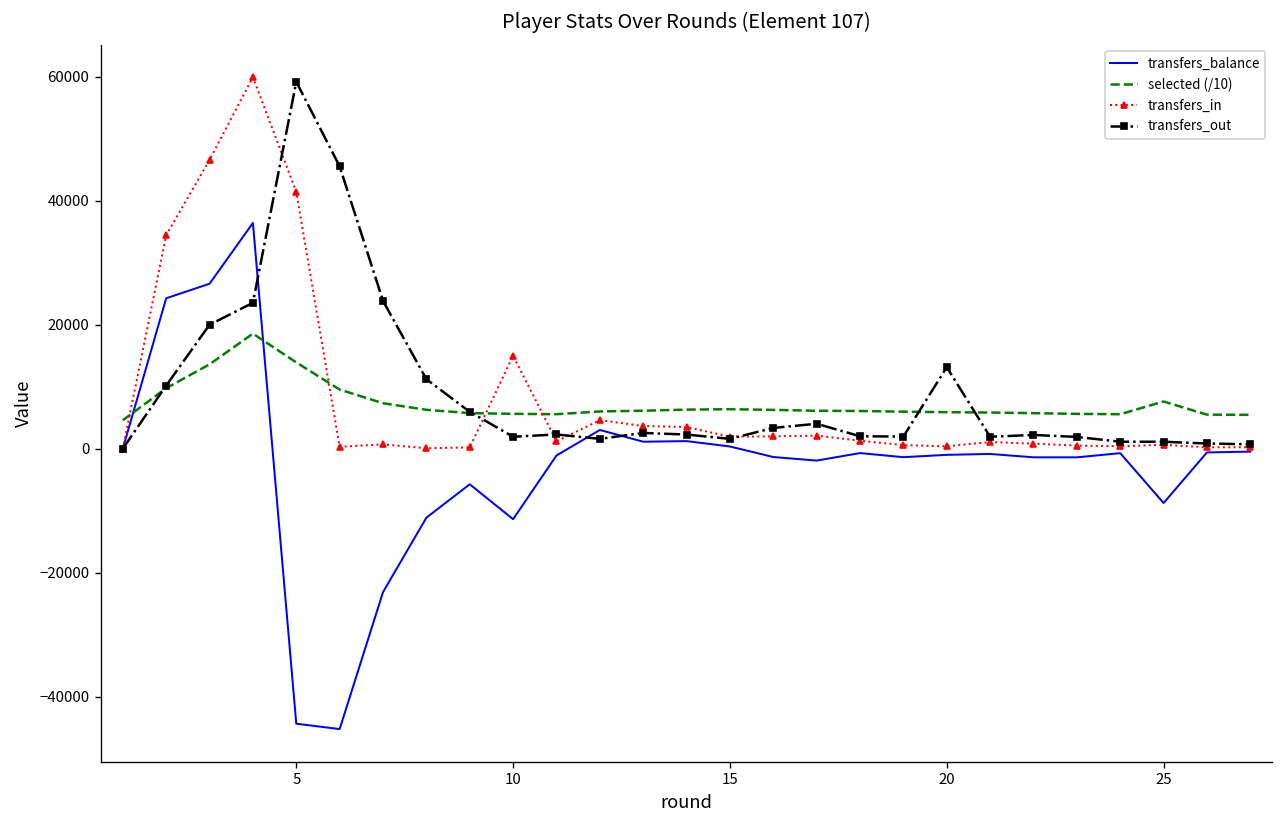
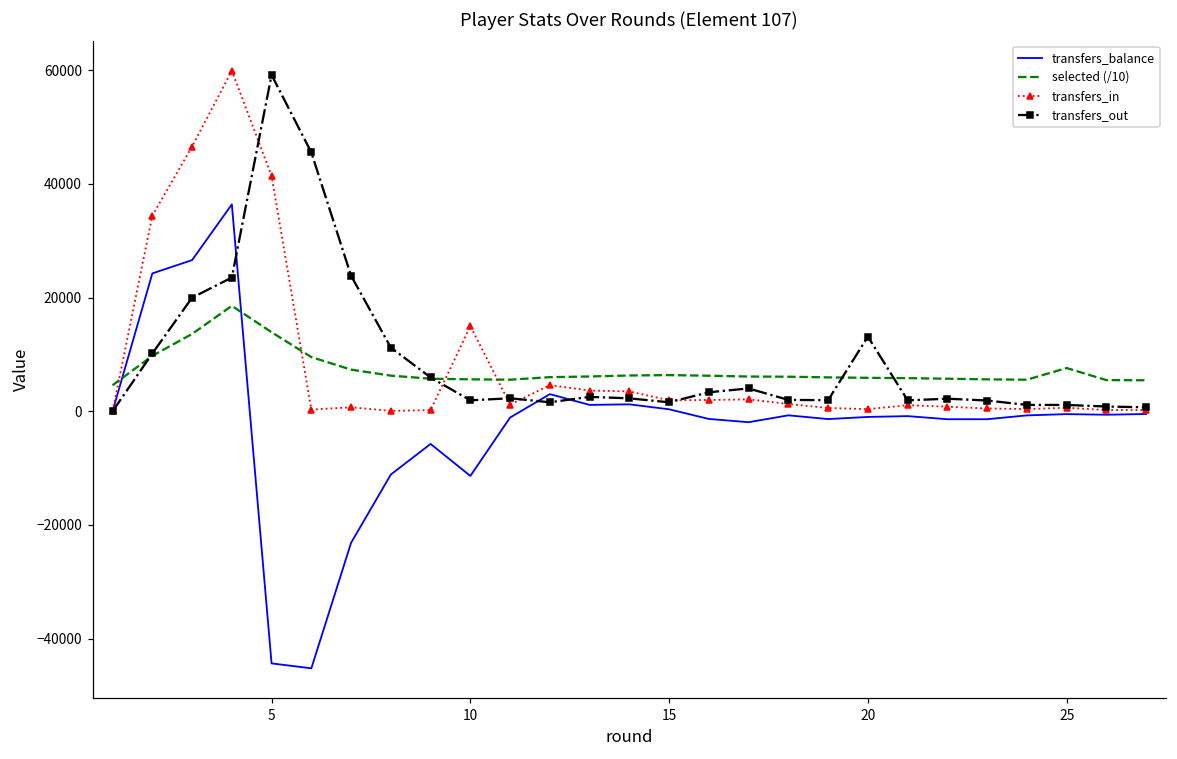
transfers_balance, 25: -9000 -> -1000
